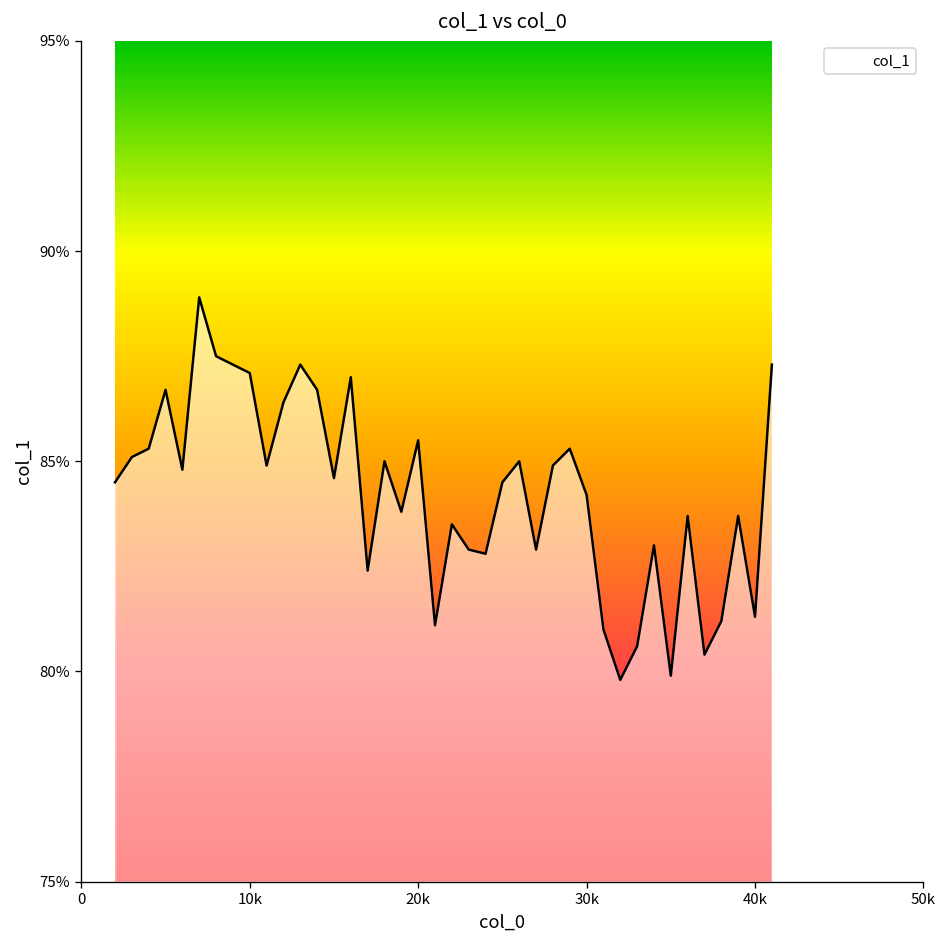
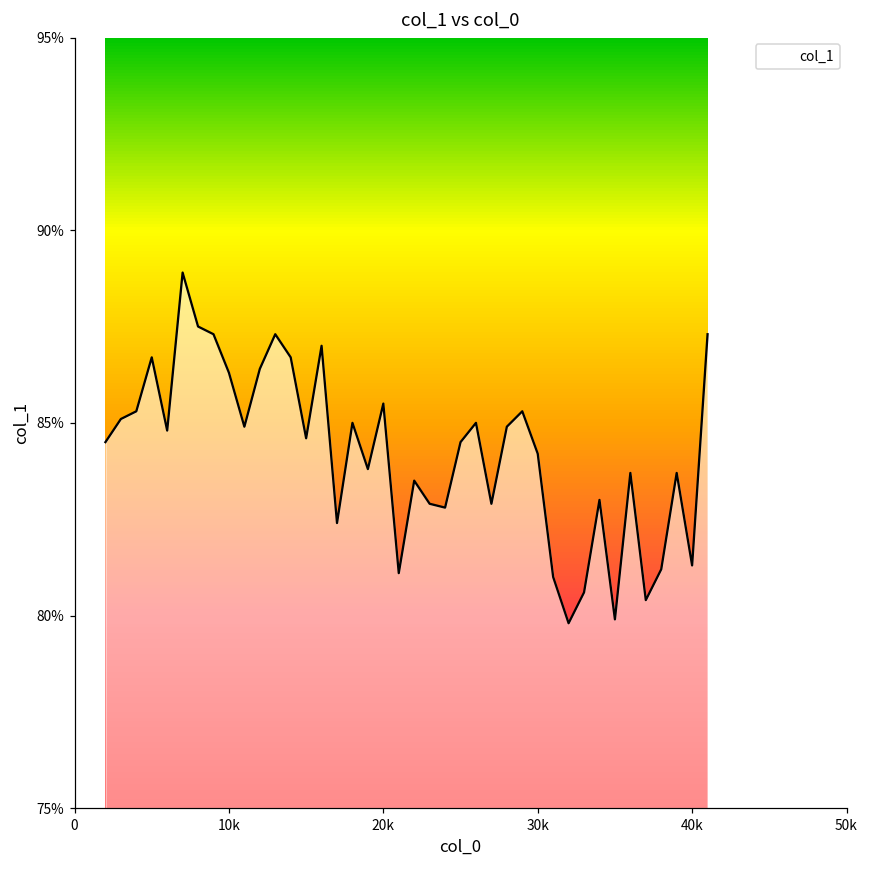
10k: 87.1% -> 86.3%
